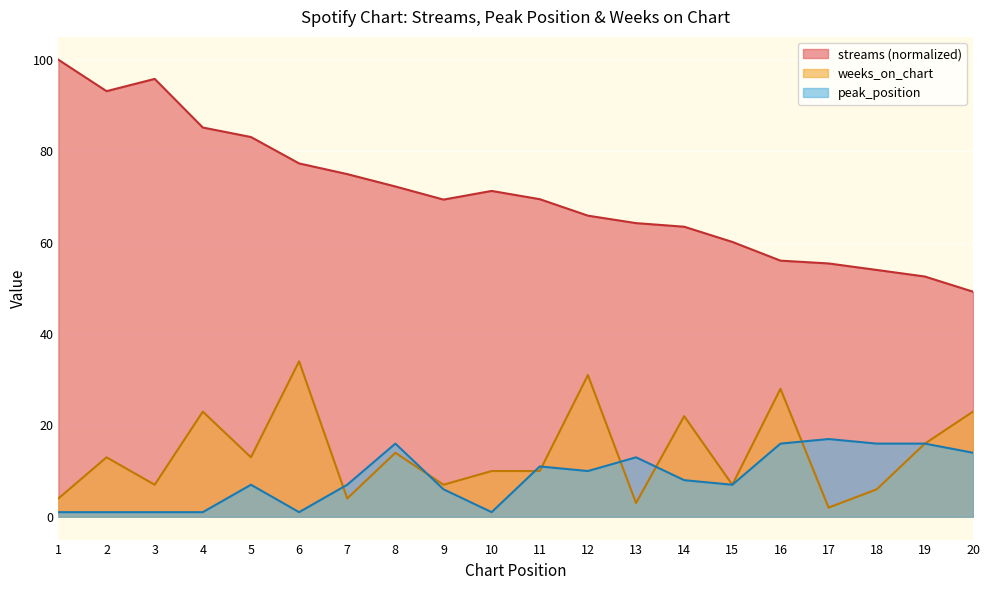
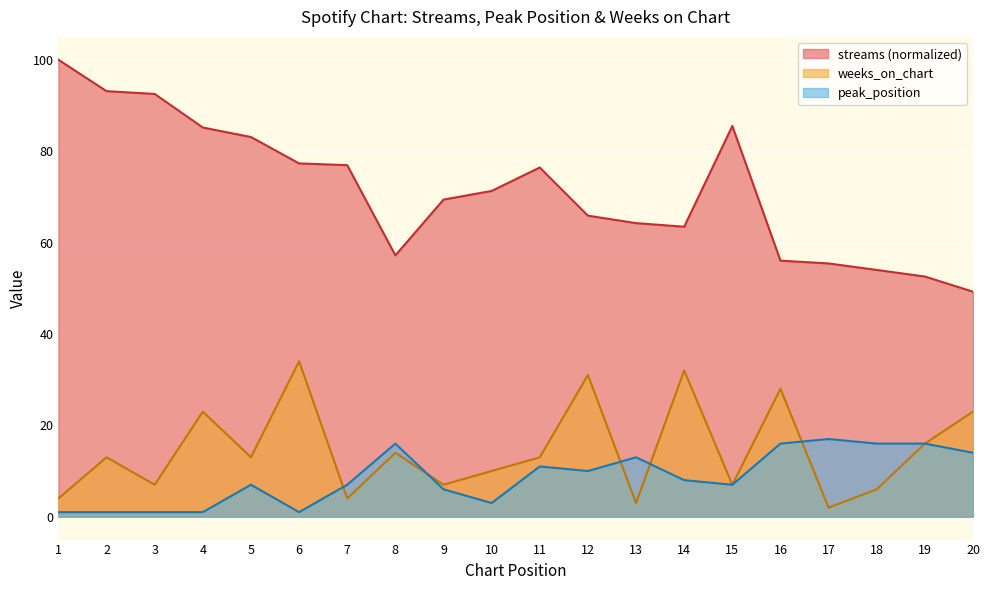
streams (normalized), 3: 96 -> 93
streams (normalized), 7: 75 -> 77
streams (normalized), 8: 72 -> 57
peak_position, 10: 1 -> 3
streams (normalized), 11: 69 -> 76
weeks_on_chart, 11: 10 -> 13
weeks_on_chart, 14: 22 -> 32
streams (normalized), 15: 60 -> 86
